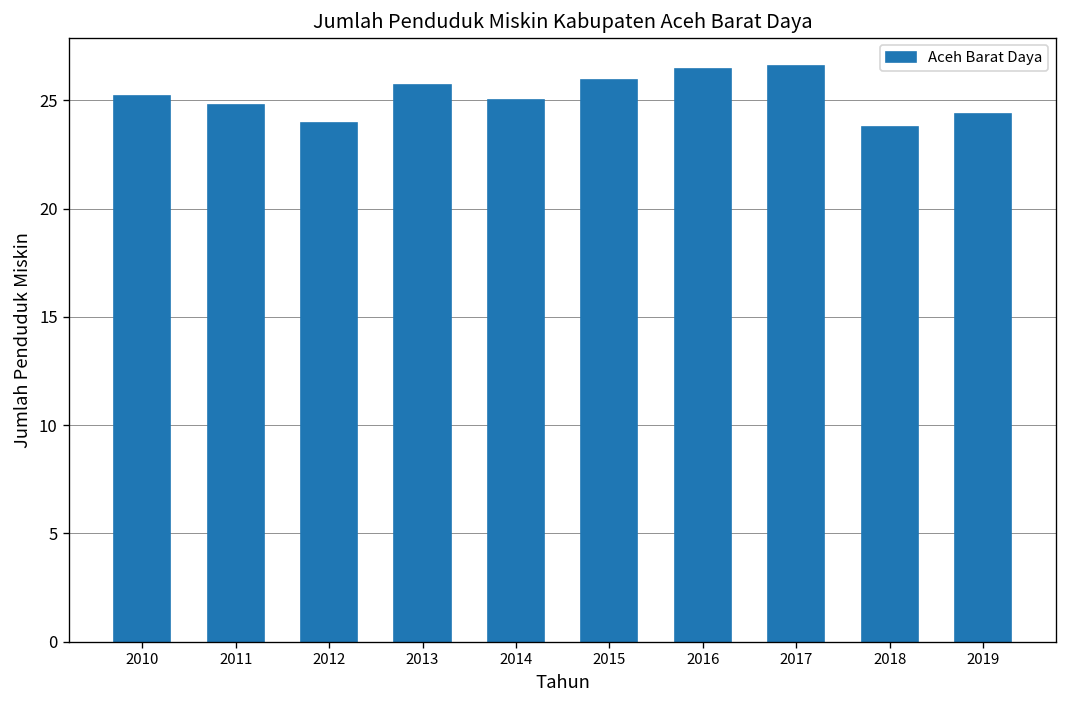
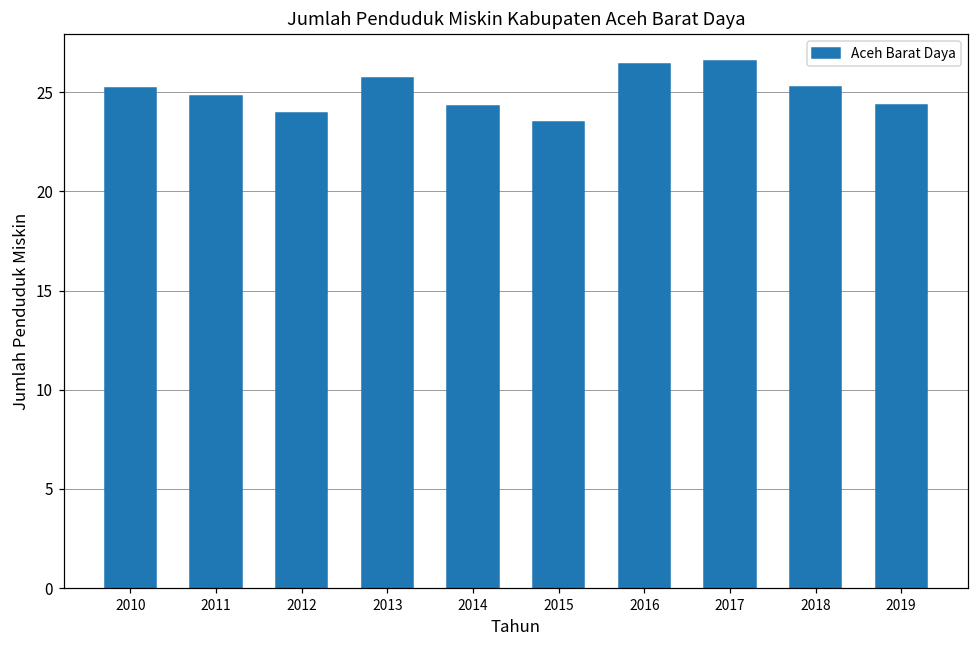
2014: 25.0 -> 24.3
2015: 25.9 -> 23.5
2018: 23.8 -> 25.2
